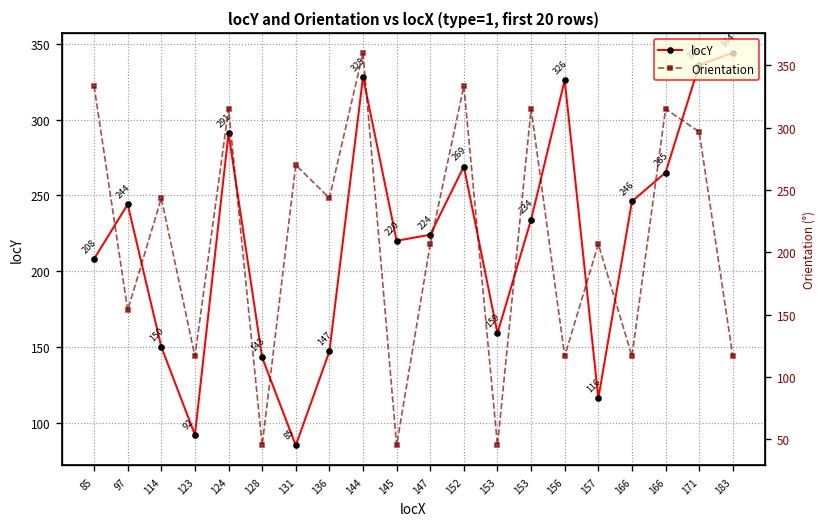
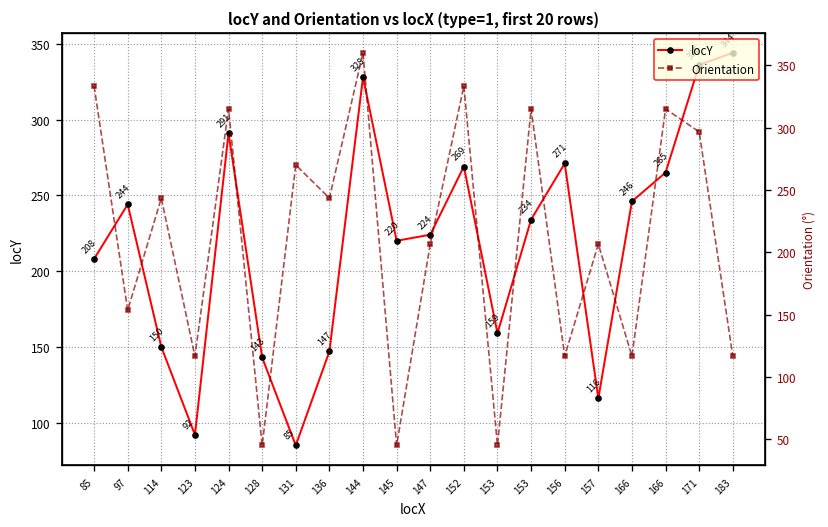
locY, 156: 326 -> 271
